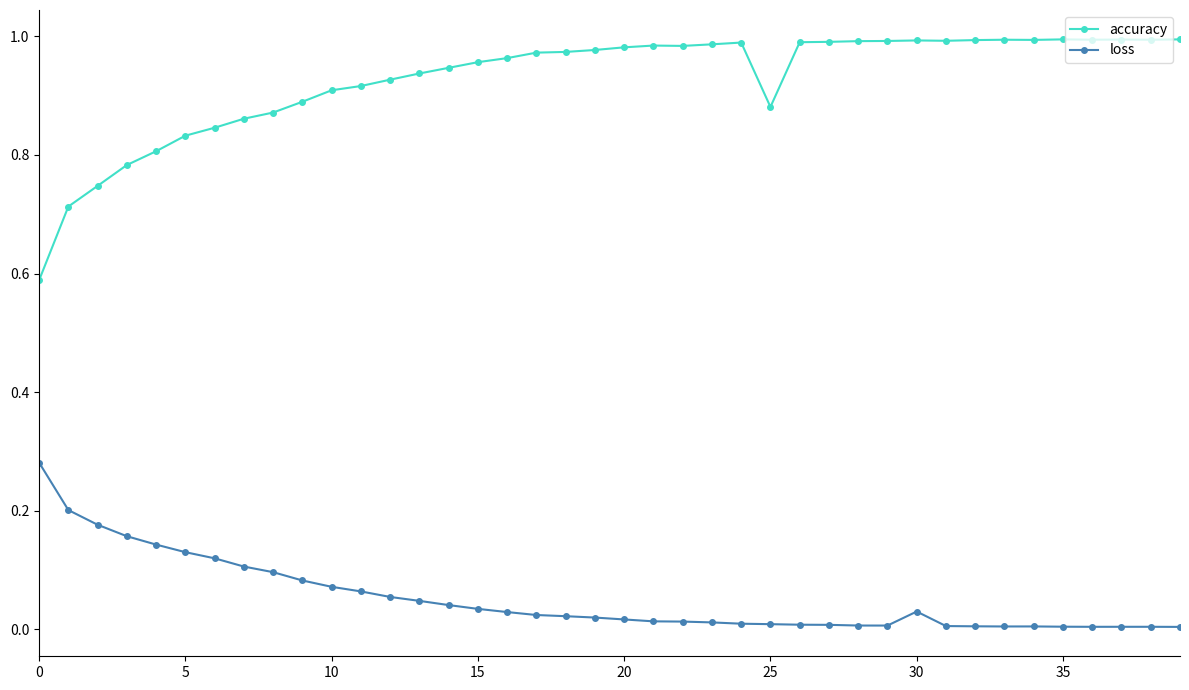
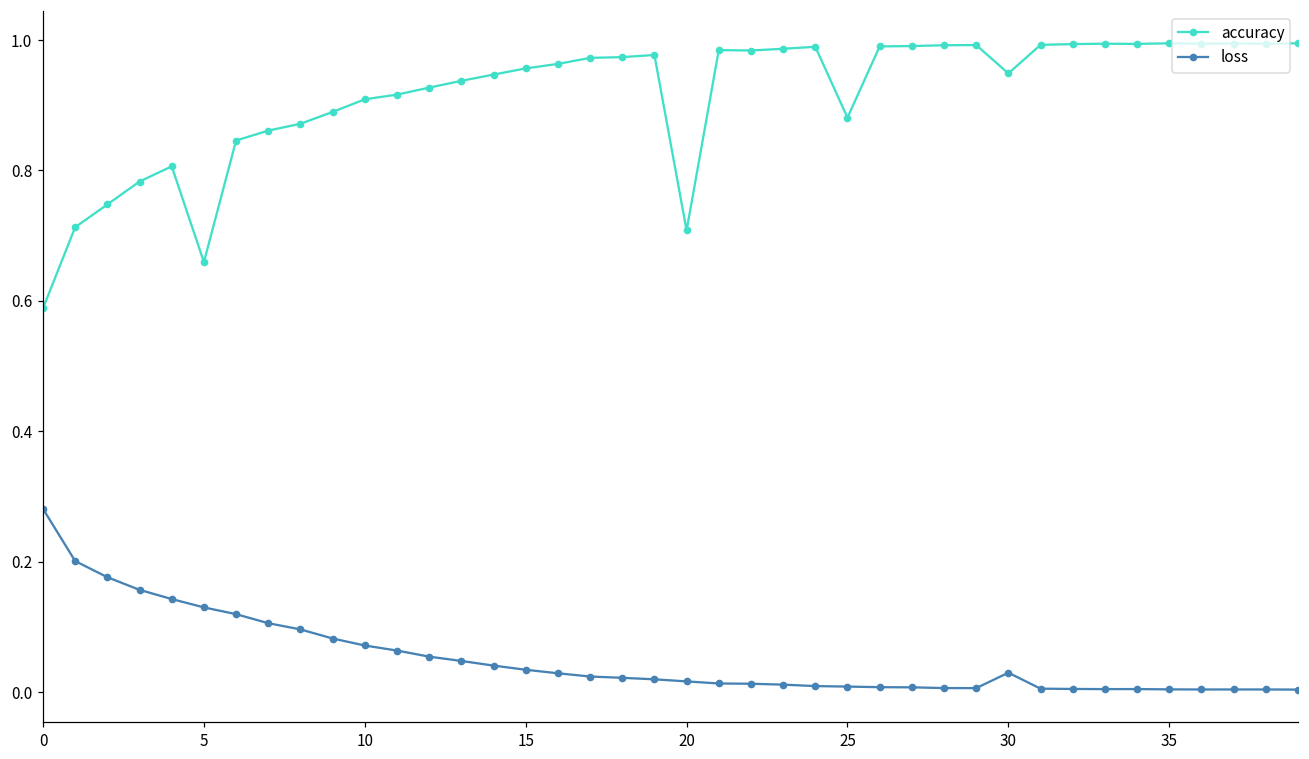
accuracy, 5: 0.83 -> 0.66
accuracy, 20: 0.98 -> 0.71
accuracy, 30: 0.99 -> 0.95
